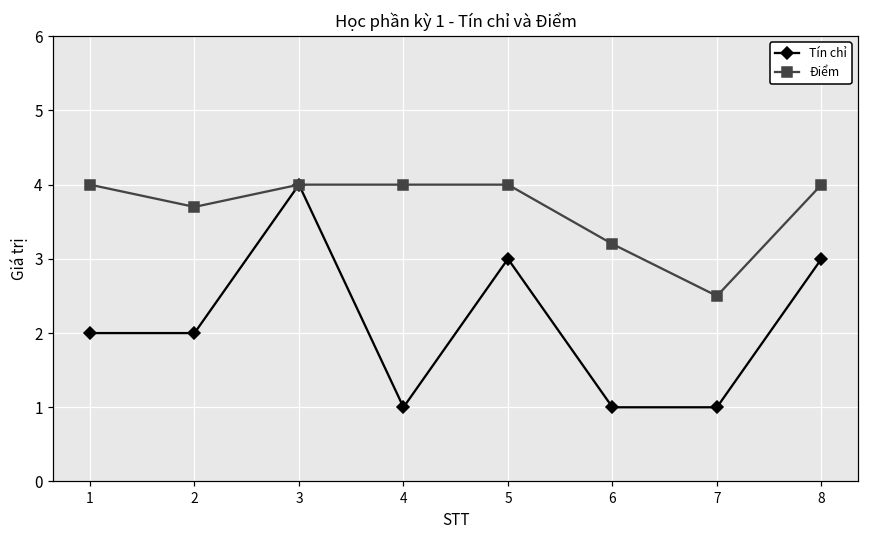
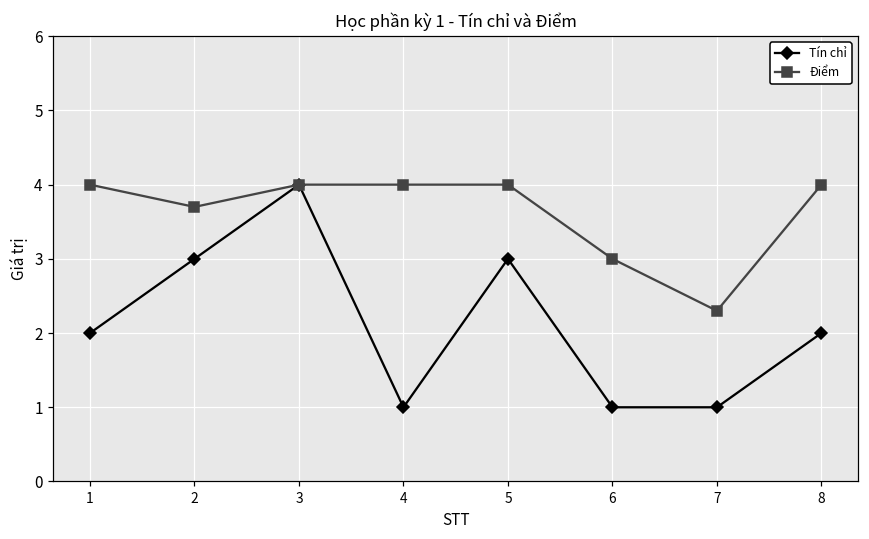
Tín chỉ, 2: 2 -> 3
Điểm, 6: 3.2 -> 3.0
Điểm, 7: 2.5 -> 2.3
Tín chỉ, 8: 3 -> 2
